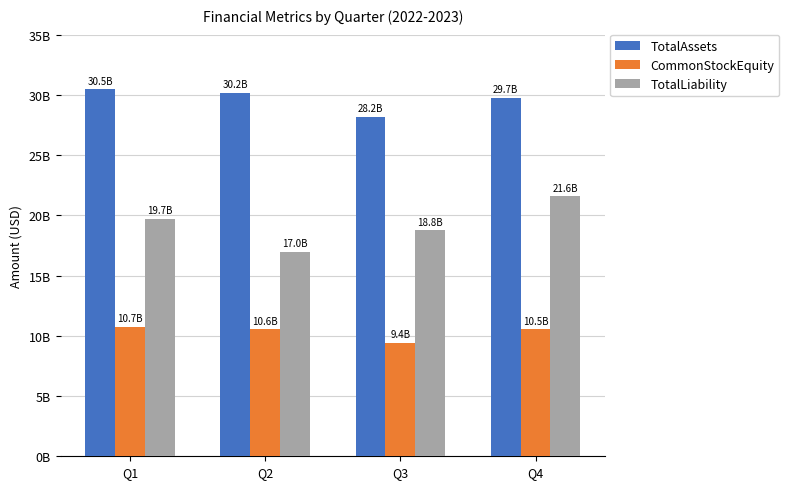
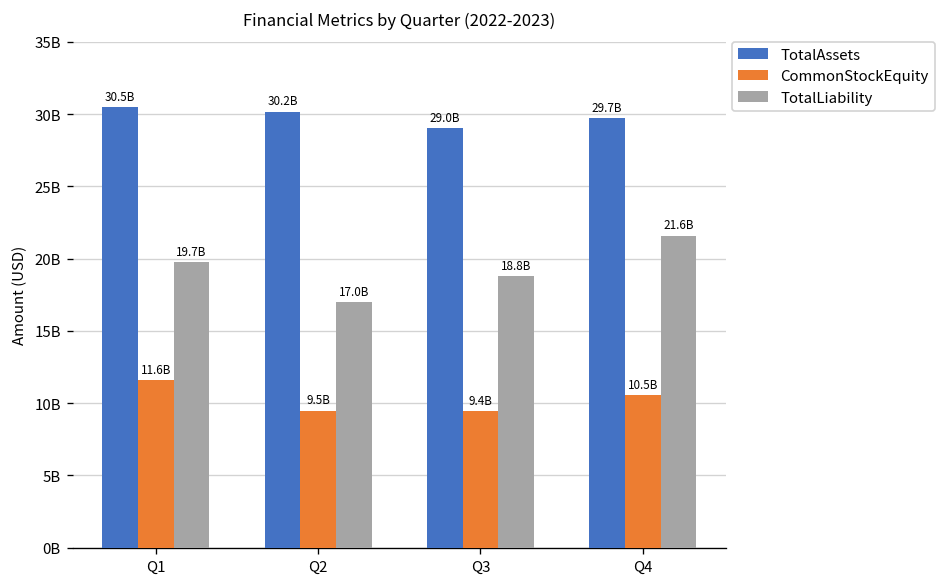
CommonStockEquity, Q1: 10.7B -> 11.6B
CommonStockEquity, Q2: 10.6B -> 9.5B
TotalAssets, Q3: 28.2B -> 29.0B
